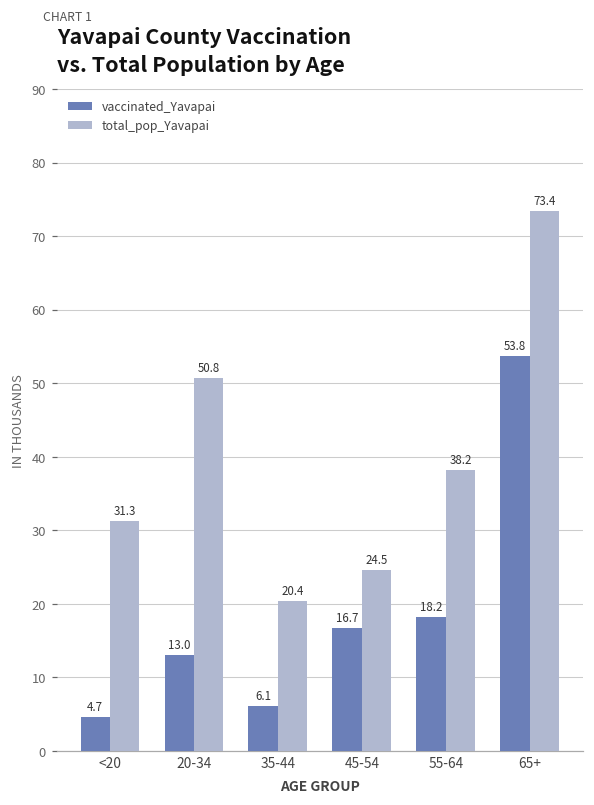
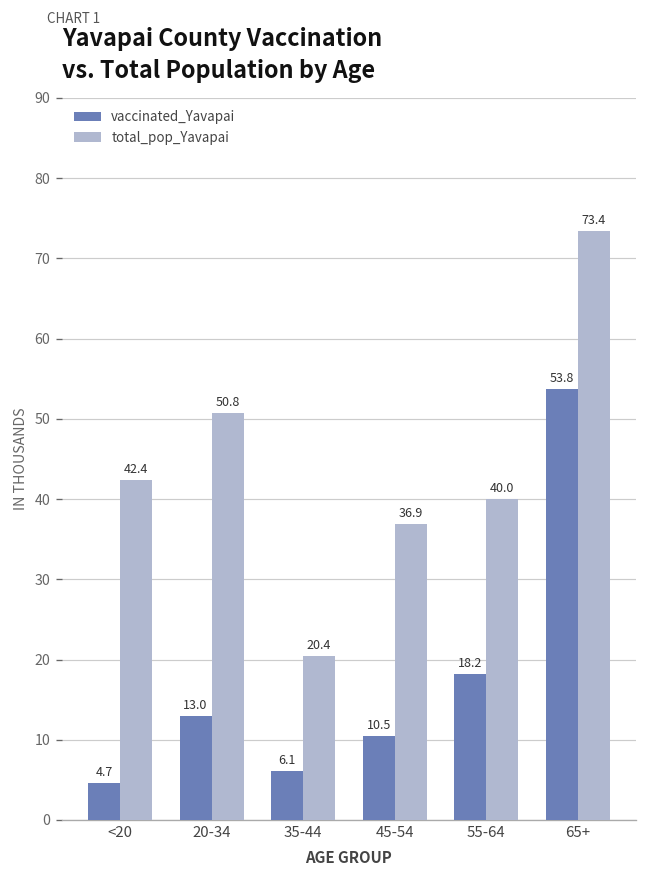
total_pop_Yavapai, <20: 31.3 -> 42.4
vaccinated_Yavapai, 45-54: 16.7 -> 10.5
total_pop_Yavapai, 45-54: 24.5 -> 36.9
total_pop_Yavapai, 55-64: 38.2 -> 40.0
